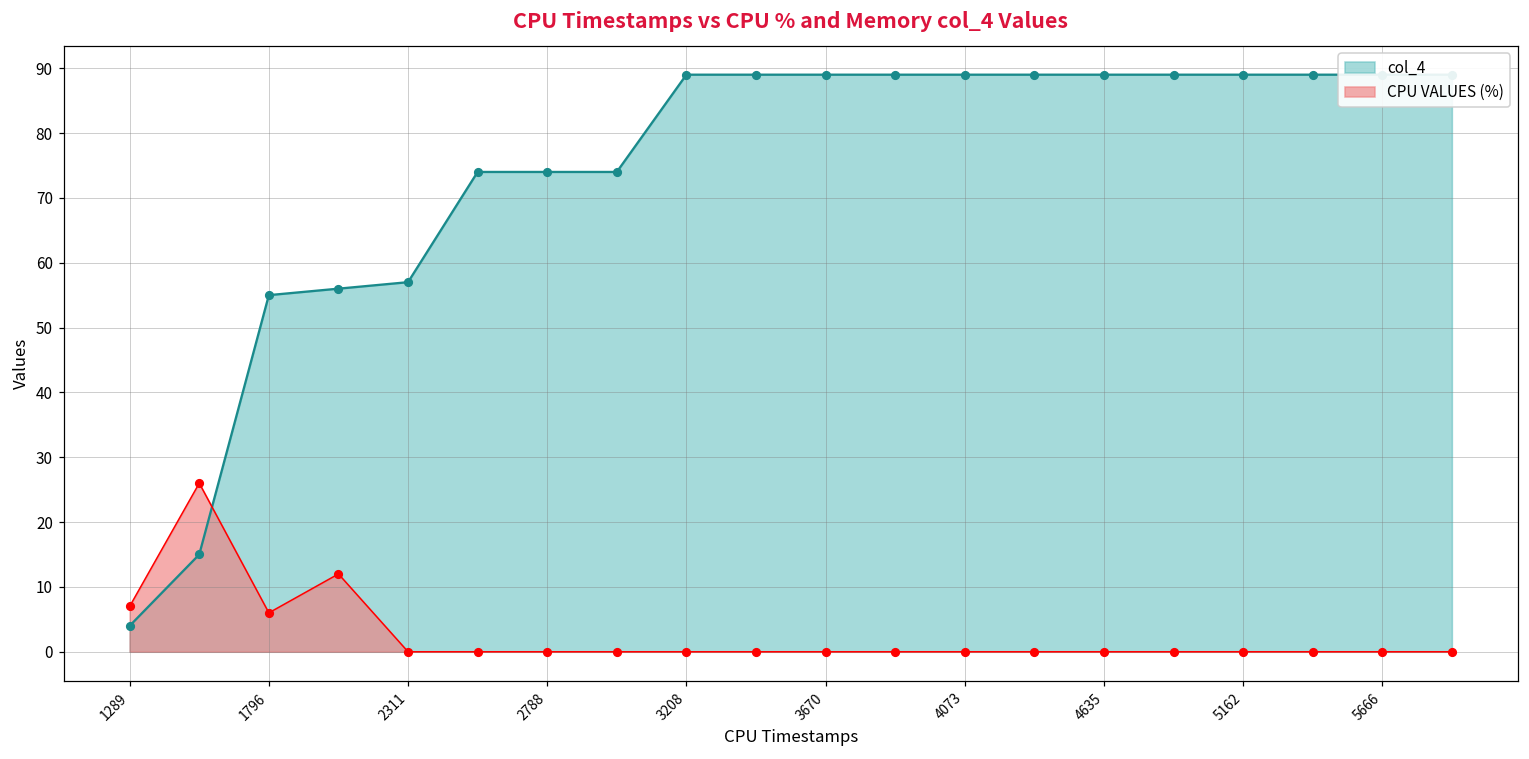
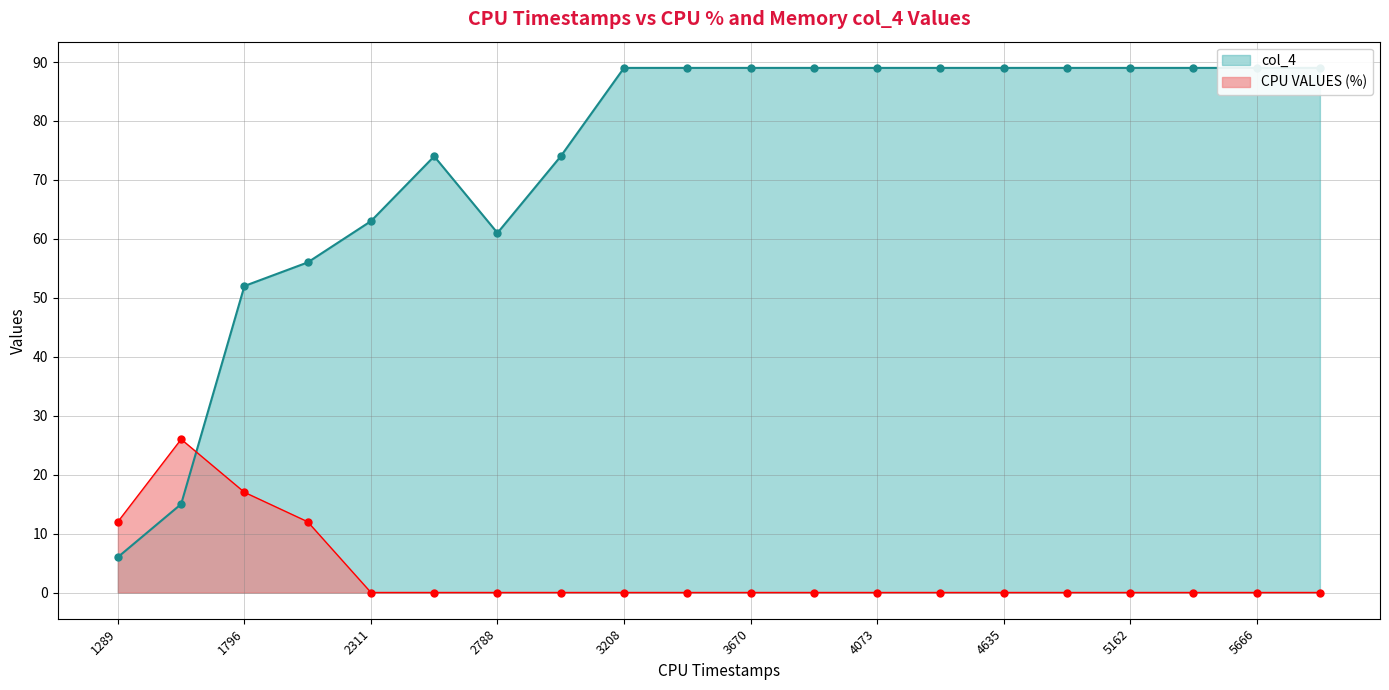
col_4, 1289: 4 -> 6
CPU VALUES (%), 1289: 7 -> 12
col_4, 1796: 55 -> 52
CPU VALUES (%), 1796: 6 -> 17
col_4, 2311: 57 -> 63
col_4, 2788: 74 -> 61
